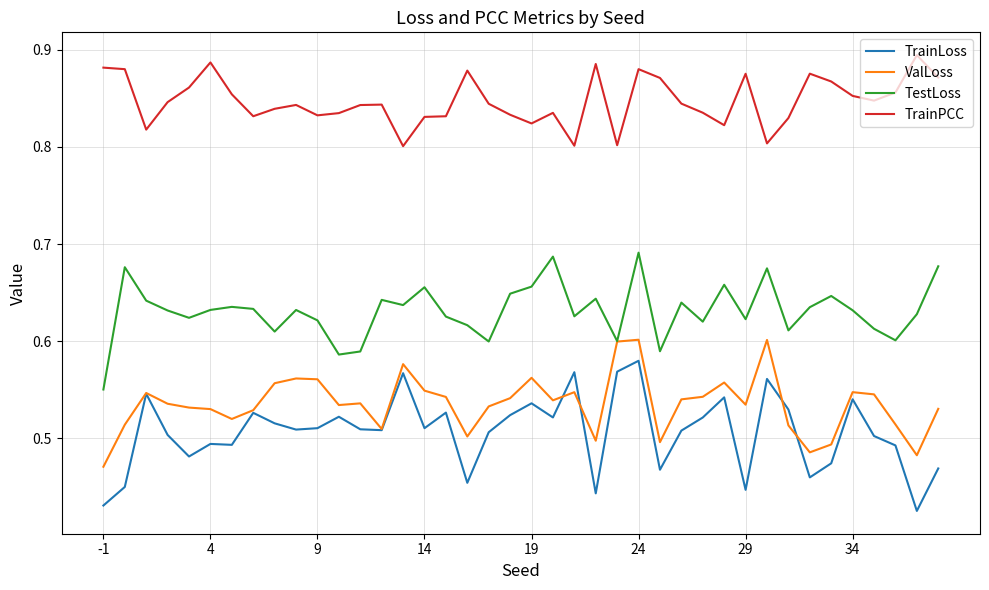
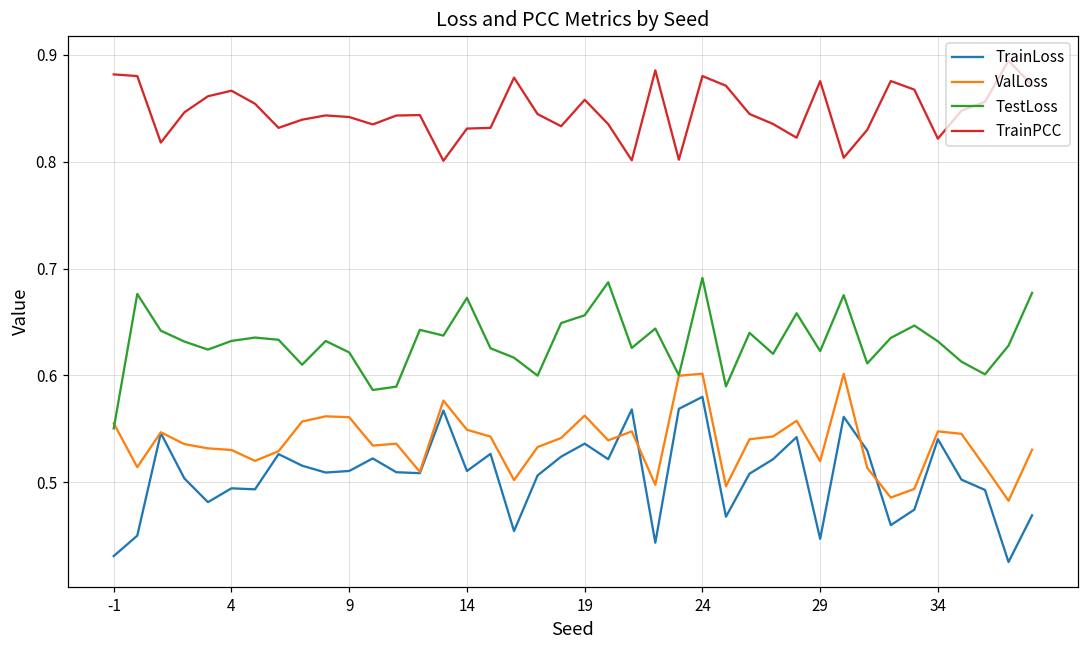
ValLoss, -1: 0.47 -> 0.56
TrainPCC, 4: 0.89 -> 0.87
TrainPCC, 9: 0.83 -> 0.84
TestLoss, 14: 0.66 -> 0.67
TrainPCC, 19: 0.82 -> 0.86
ValLoss, 29: 0.53 -> 0.52
TrainPCC, 34: 0.85 -> 0.82
